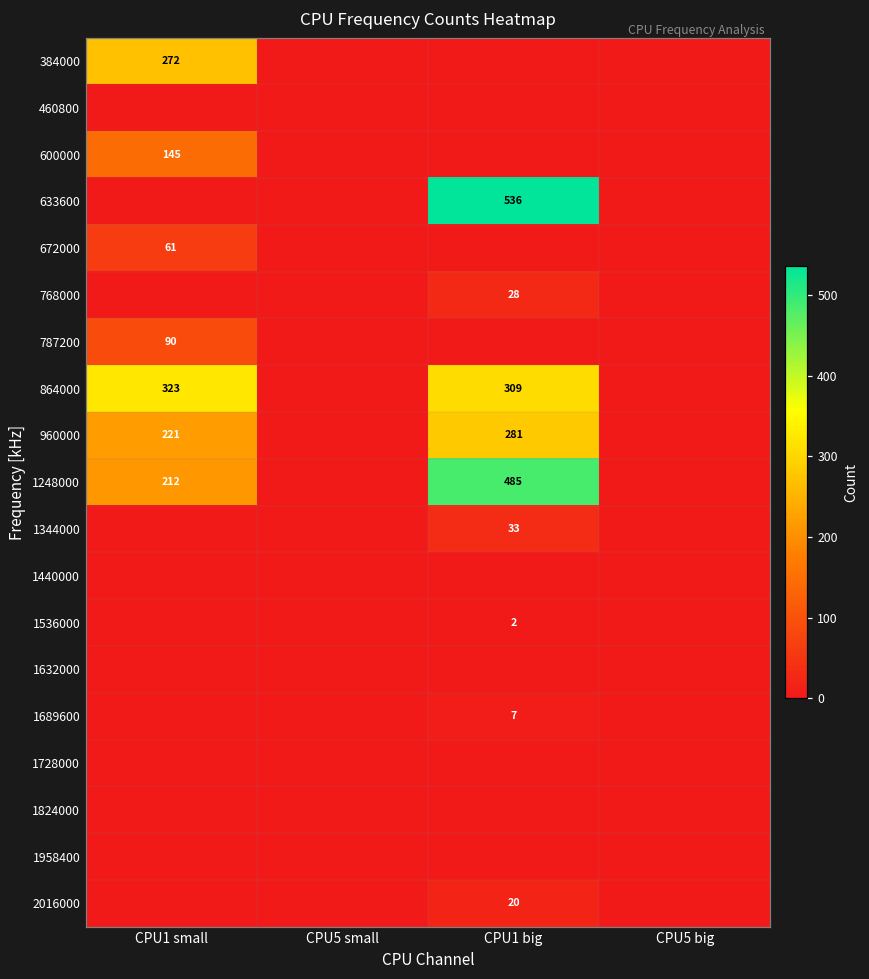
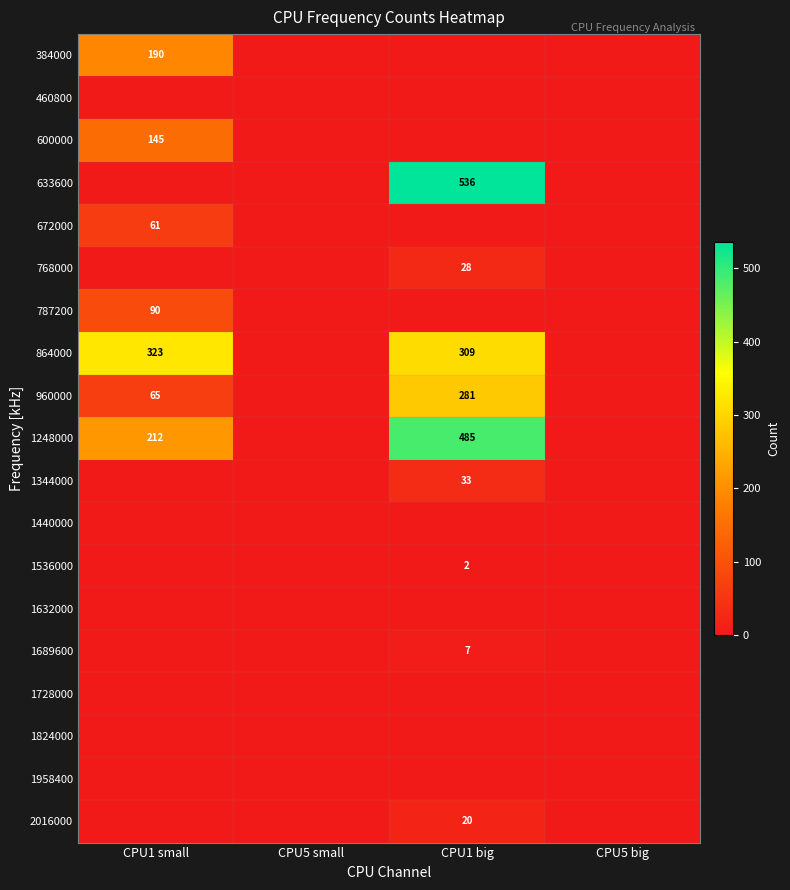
384000, CPU1 small: 272 -> 190
960000, CPU1 small: 221 -> 65
